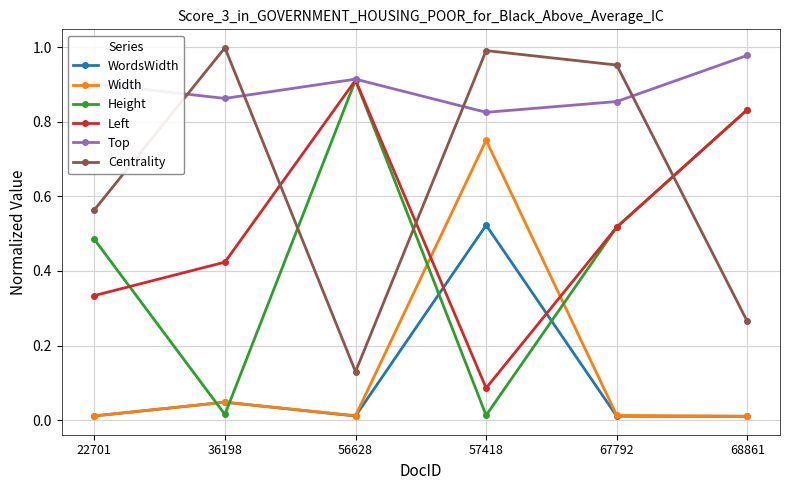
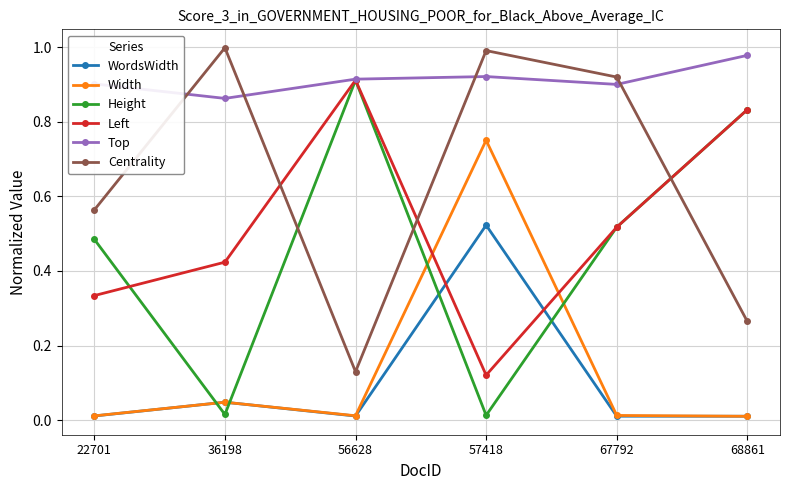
Left, 57418: 0.09 -> 0.12
Top, 57418: 0.83 -> 0.92
Top, 67792: 0.85 -> 0.90
Centrality, 67792: 0.95 -> 0.92
